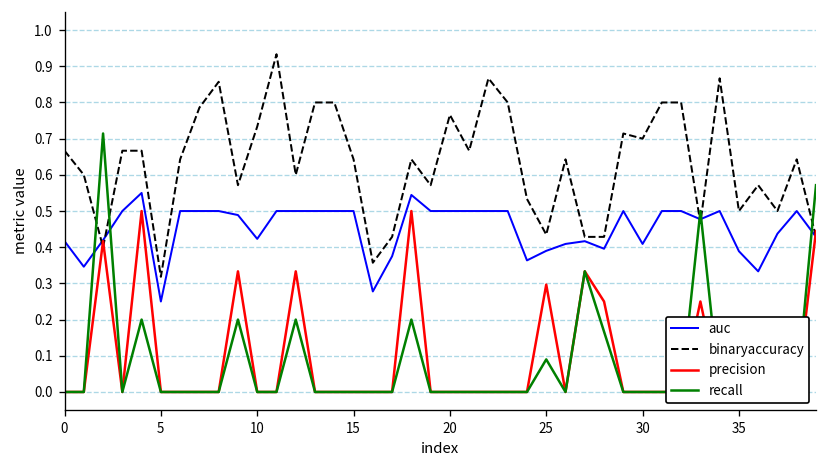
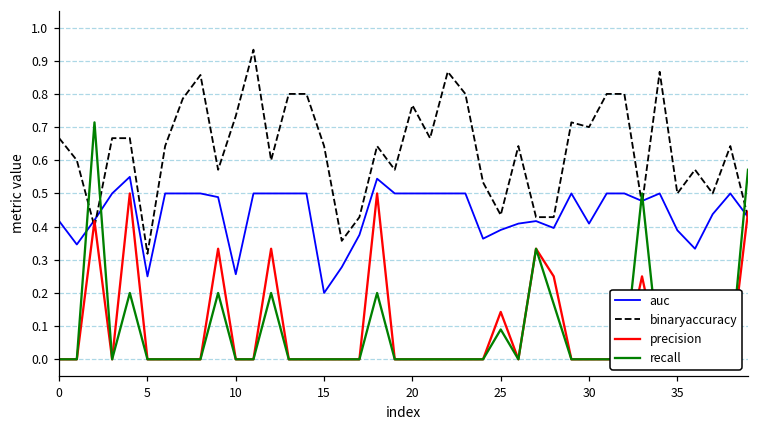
auc, 10: 0.42 -> 0.26
auc, 15: 0.5 -> 0.2
precision, 25: 0.30 -> 0.14
